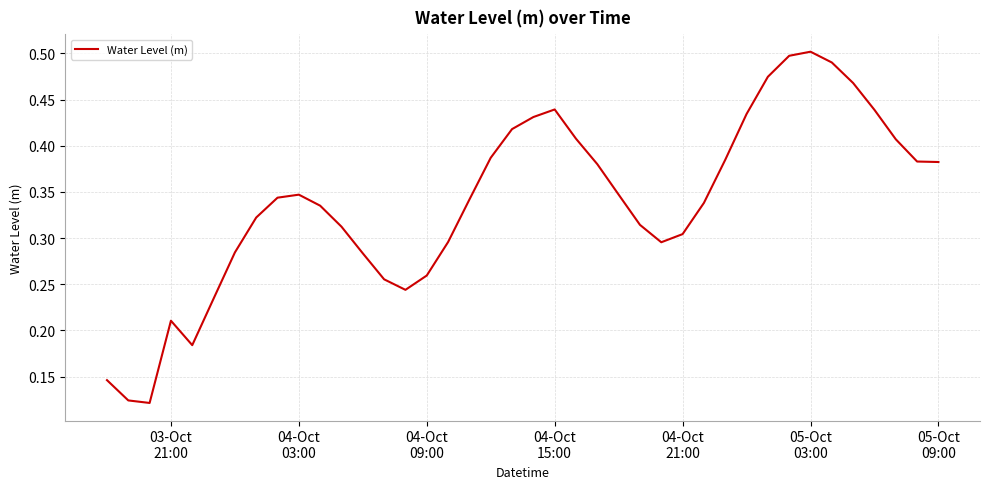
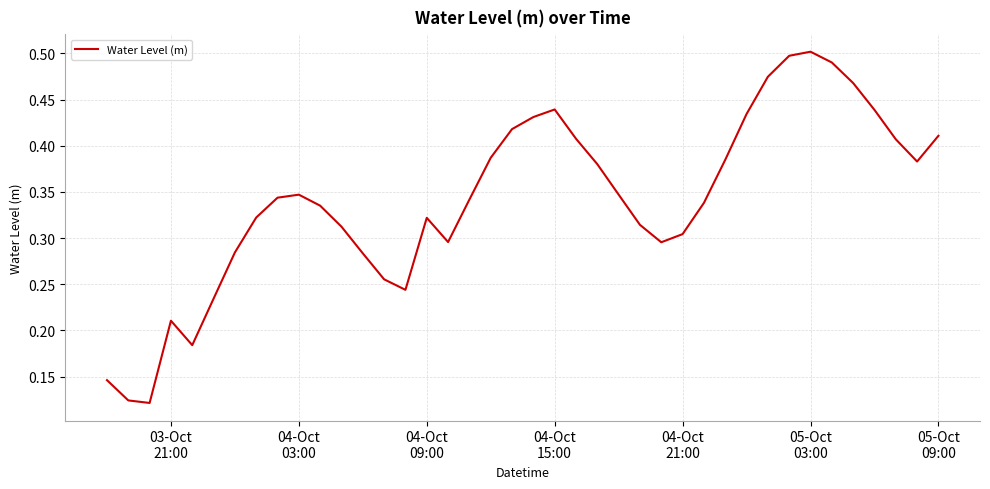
04-Oct 09:00: 0.26 -> 0.32
05-Oct 09:00: 0.38 -> 0.41
